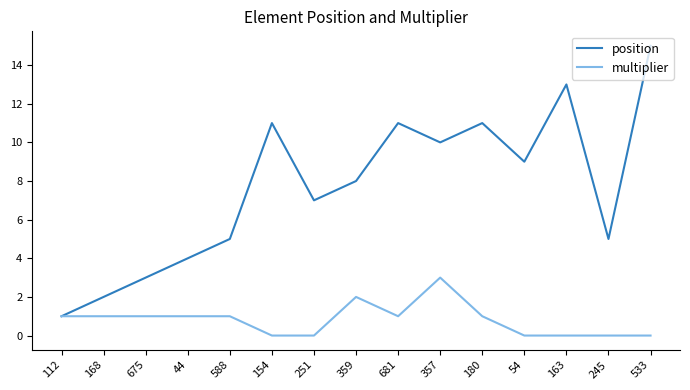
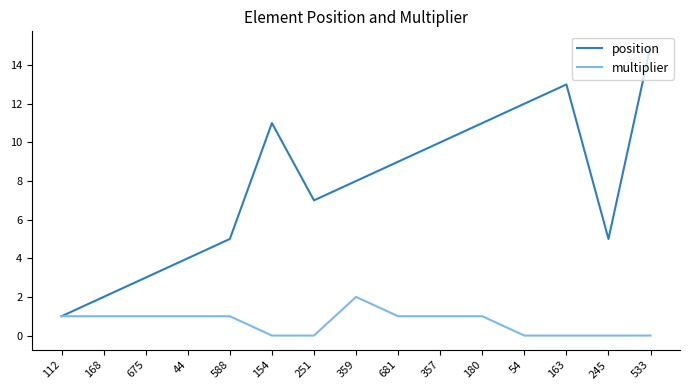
position, 681: 11 -> 9
multiplier, 357: 3 -> 1
position, 54: 9 -> 12
